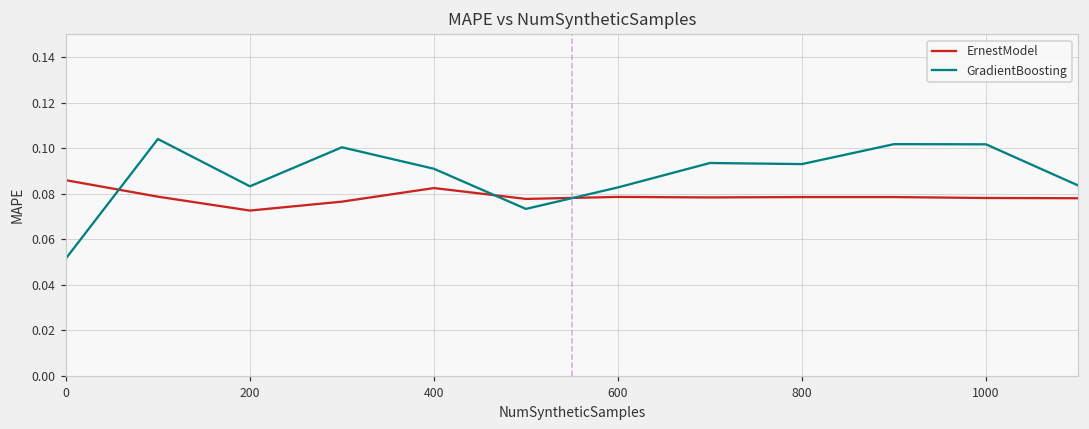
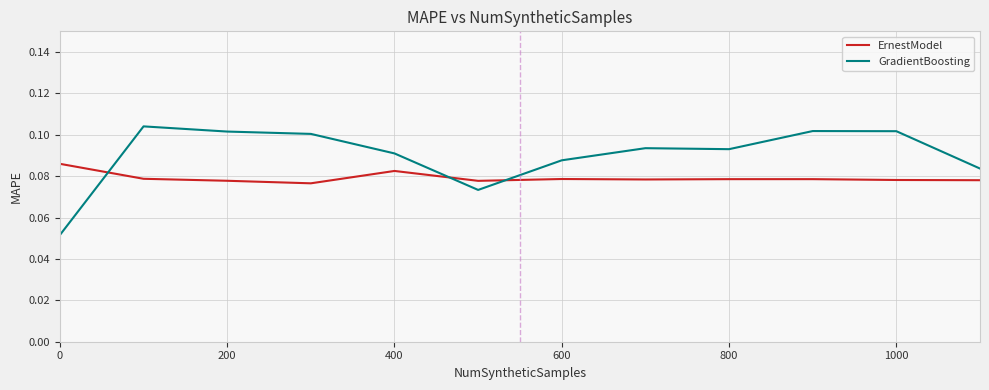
ErnestModel, 200: 0.073 -> 0.078
GradientBoosting, 200: 0.083 -> 0.102
GradientBoosting, 600: 0.083 -> 0.088
